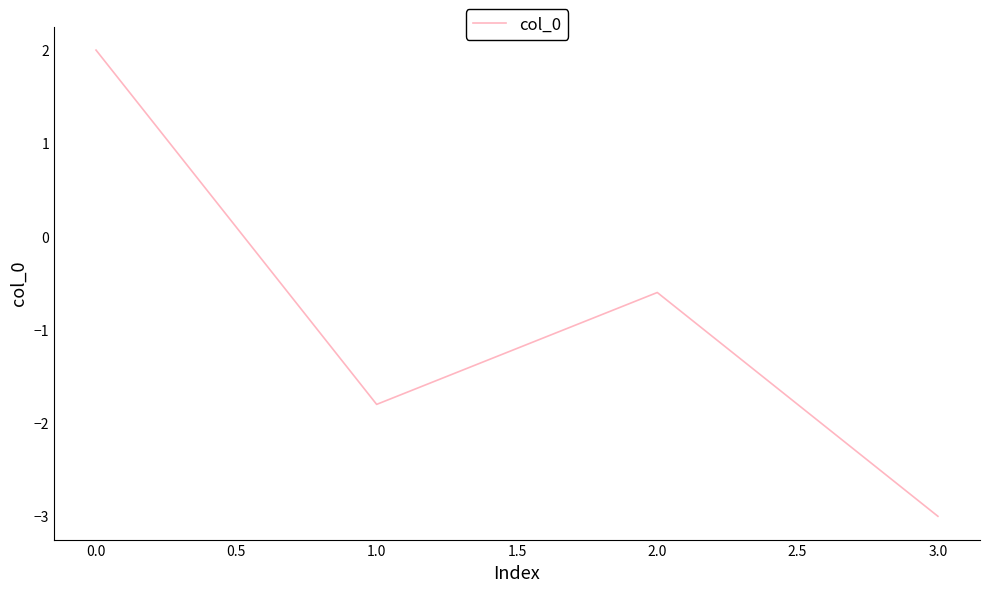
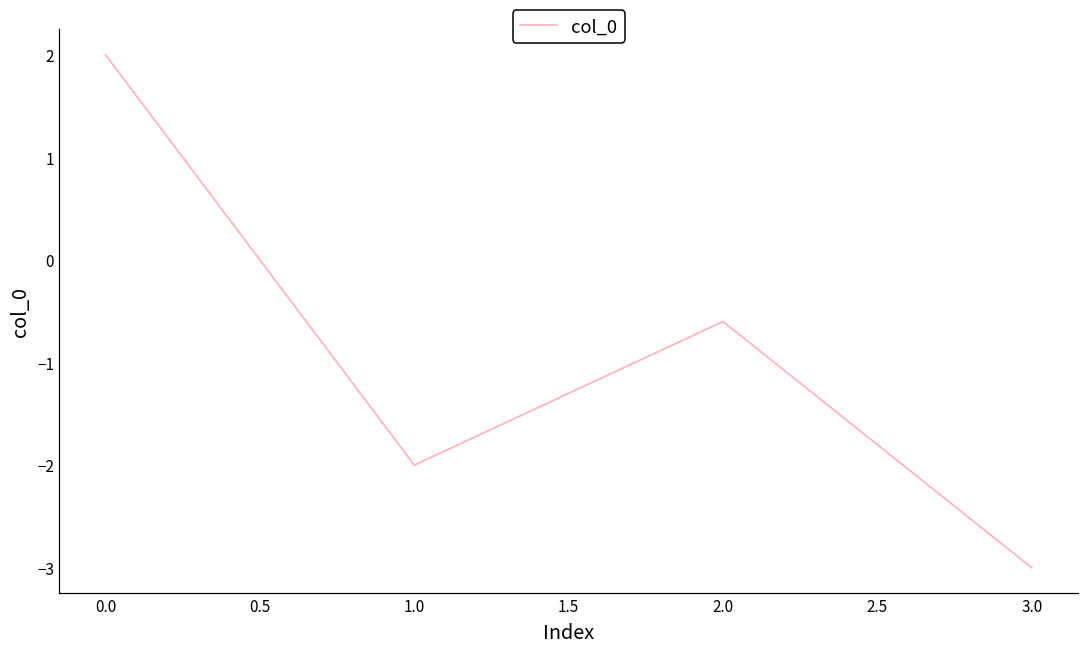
1.0: -1.8 -> -2.0
